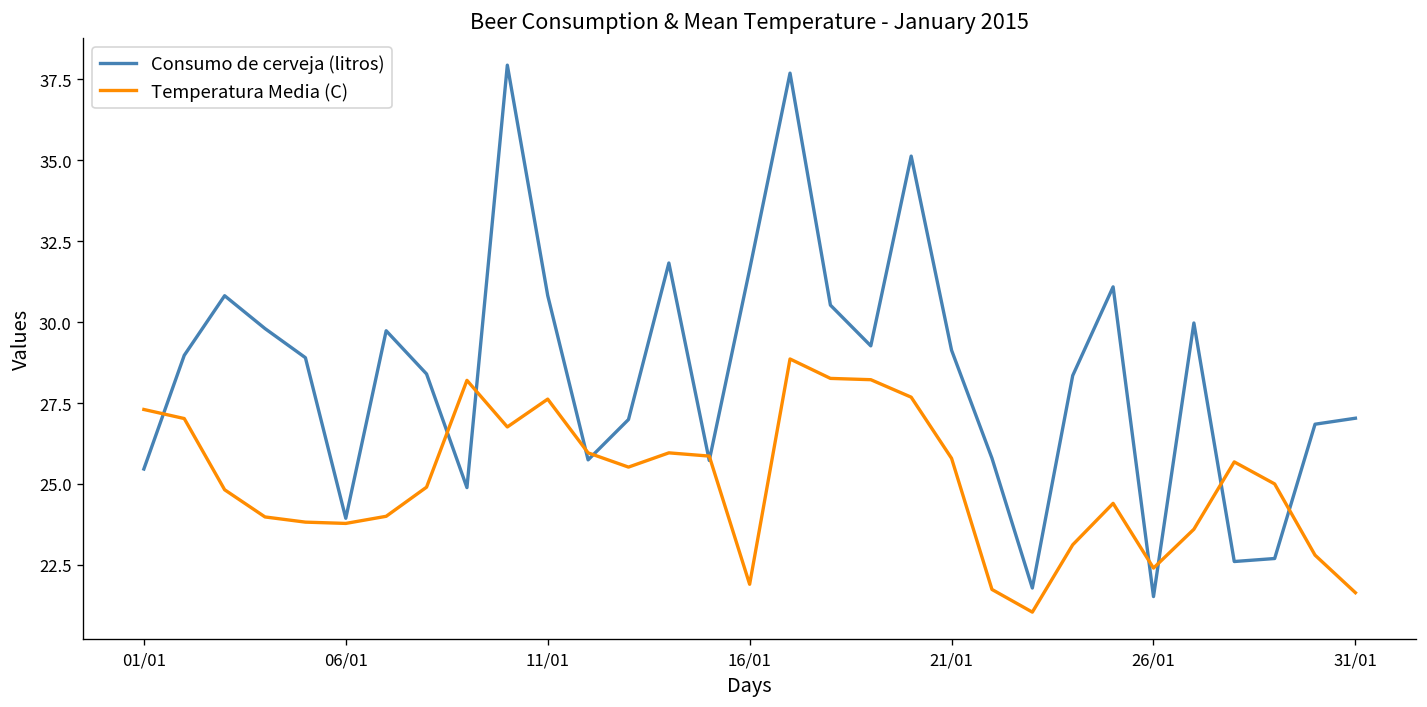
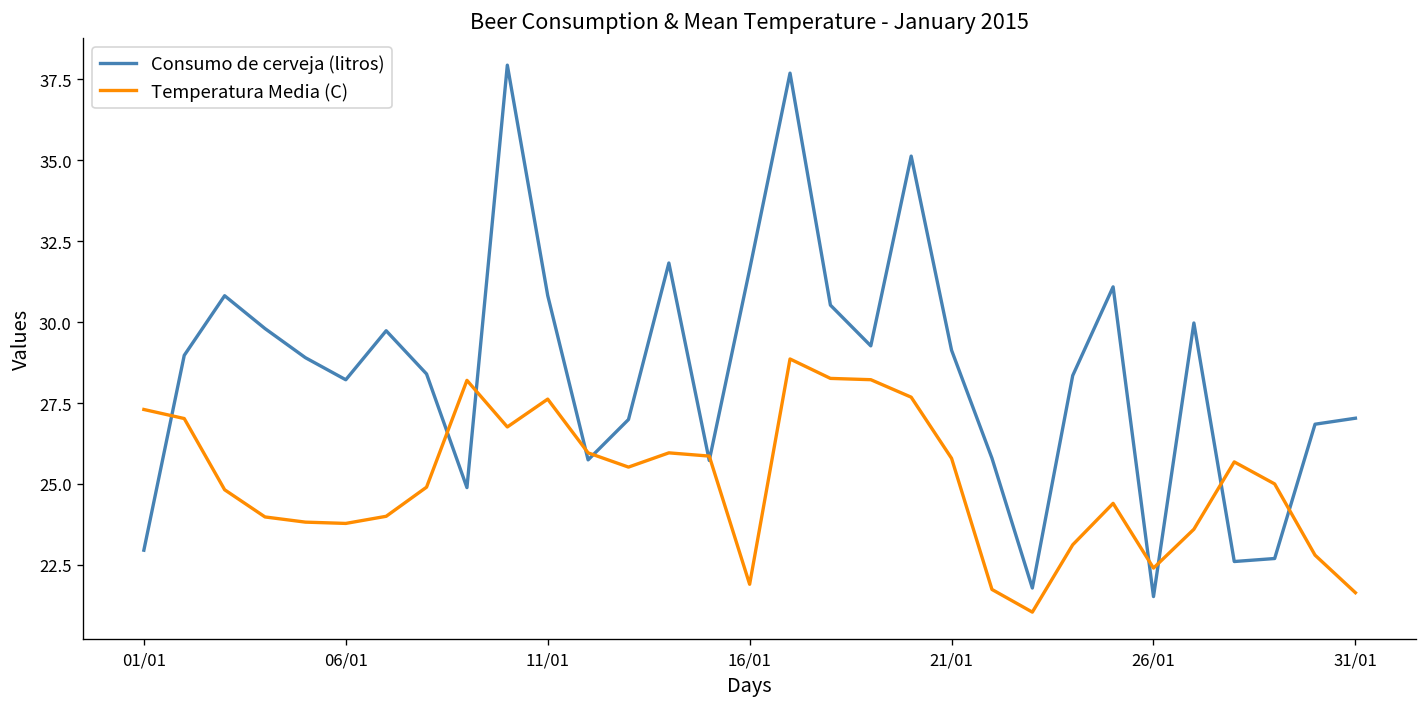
Consumo de cerveja (litros), 01/01: 25.5 -> 23.0
Consumo de cerveja (litros), 06/01: 23.9 -> 28.2
